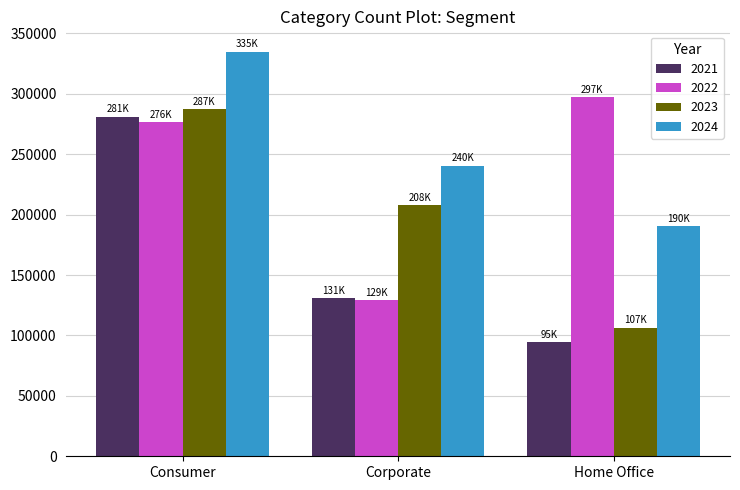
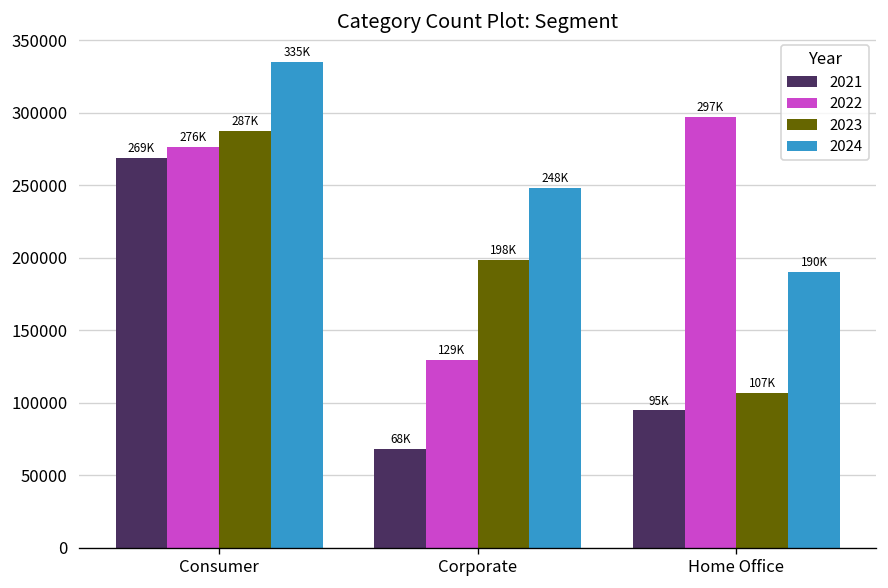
2021, Consumer: 281K -> 269K
2021, Corporate: 131K -> 68K
2023, Corporate: 208K -> 198K
2024, Corporate: 240K -> 248K
